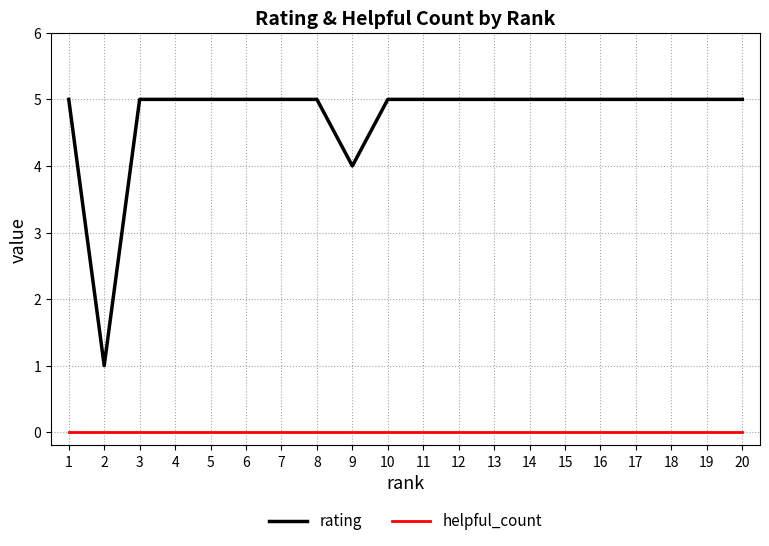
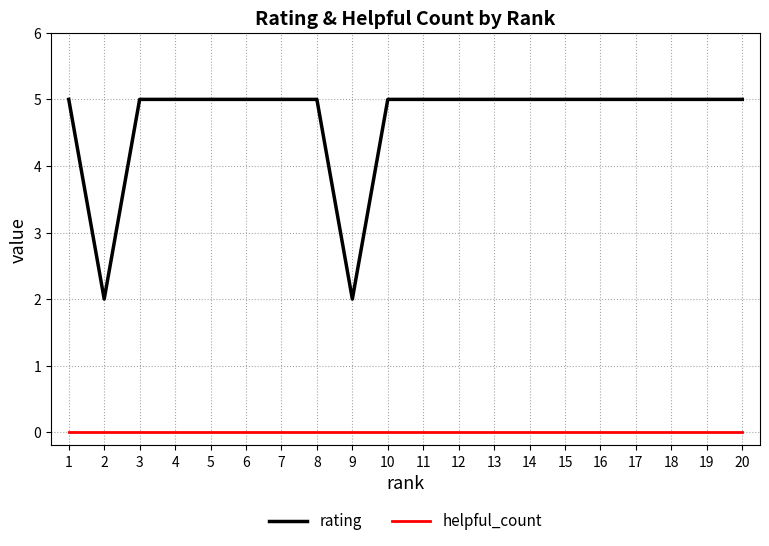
rating, 2: 1 -> 2
rating, 9: 4 -> 2
